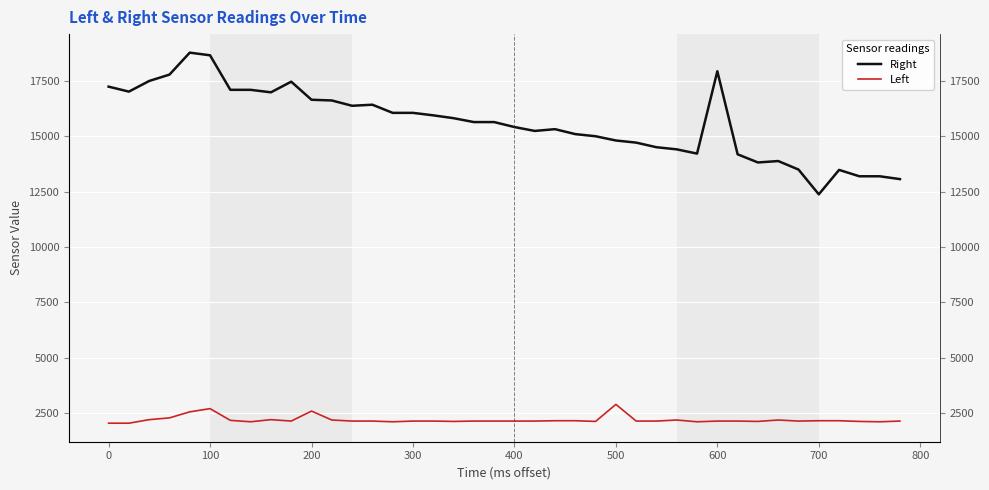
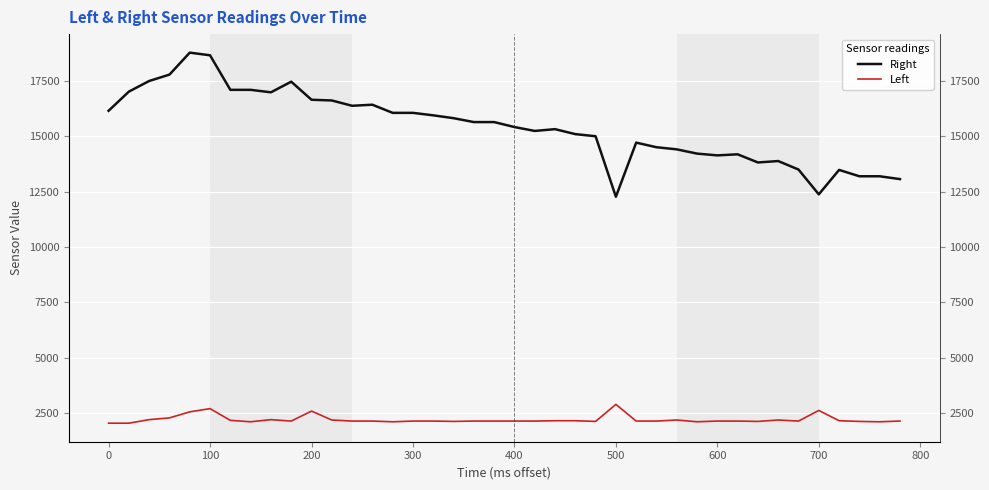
Right, 0: 17200 -> 16200
Right, 500: 14800 -> 12300
Right, 600: 17900 -> 14100
Left, 700: 2200 -> 2600
